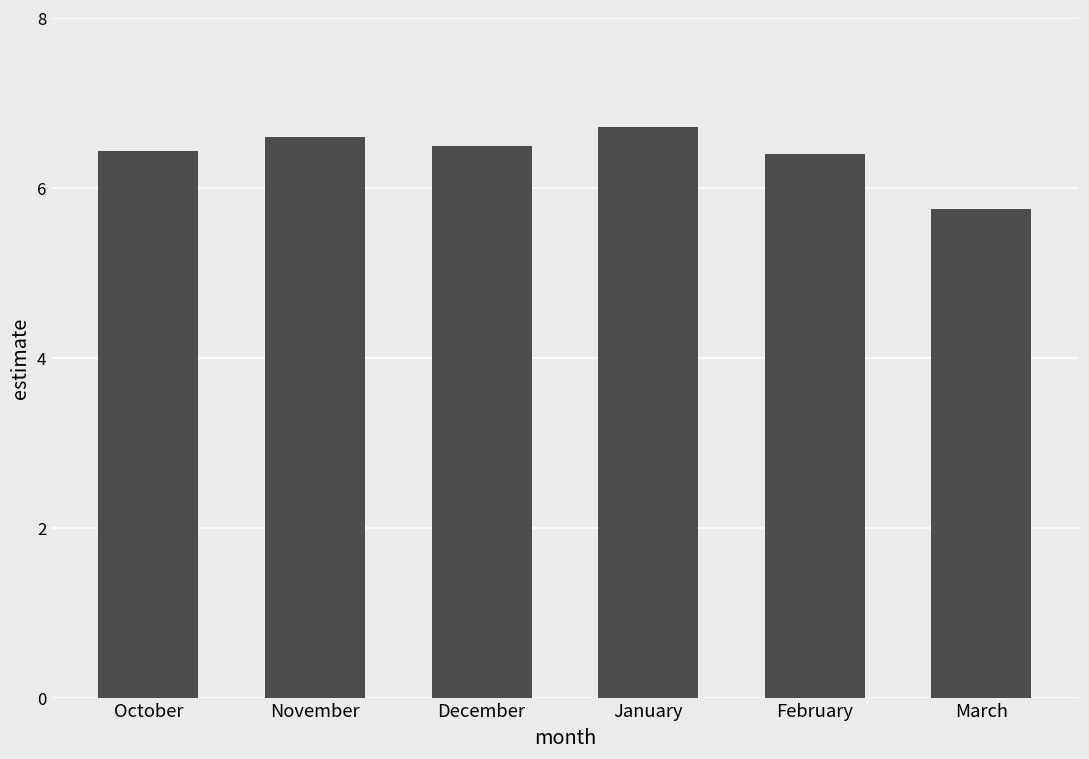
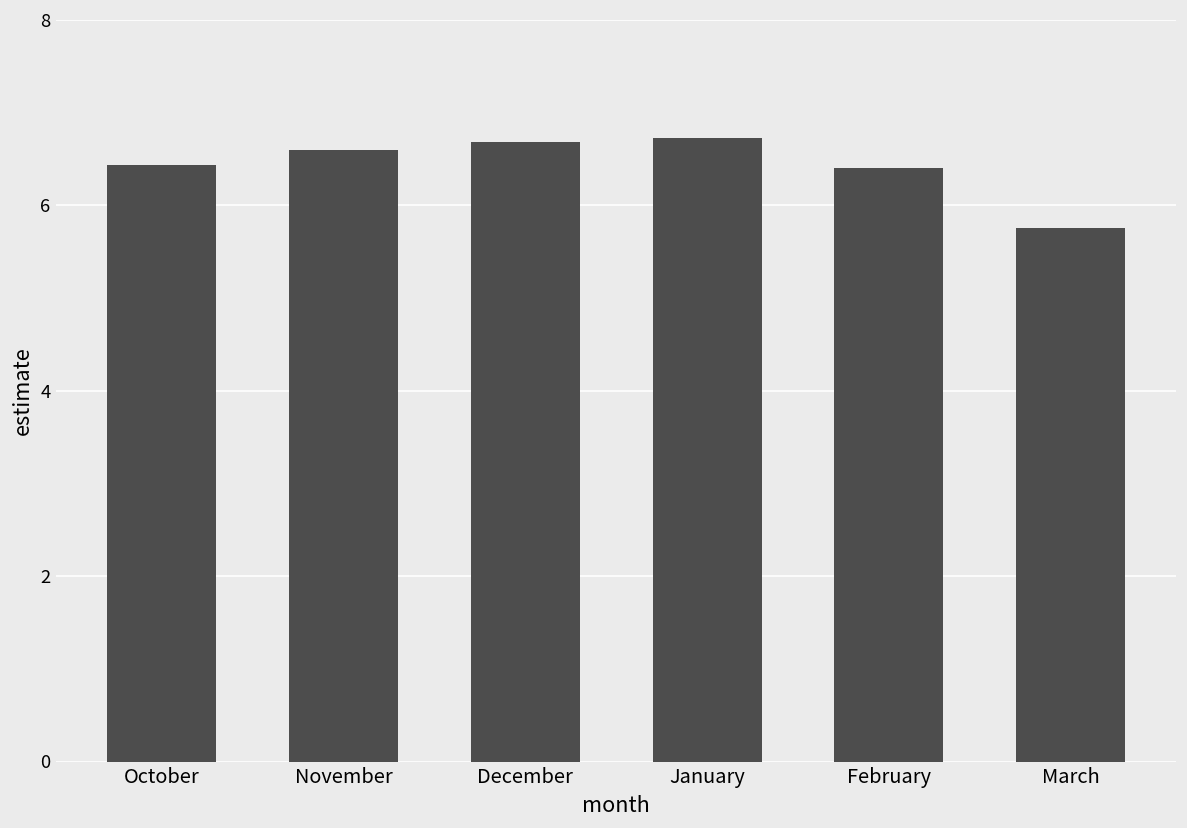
December: 6.5 -> 6.7
